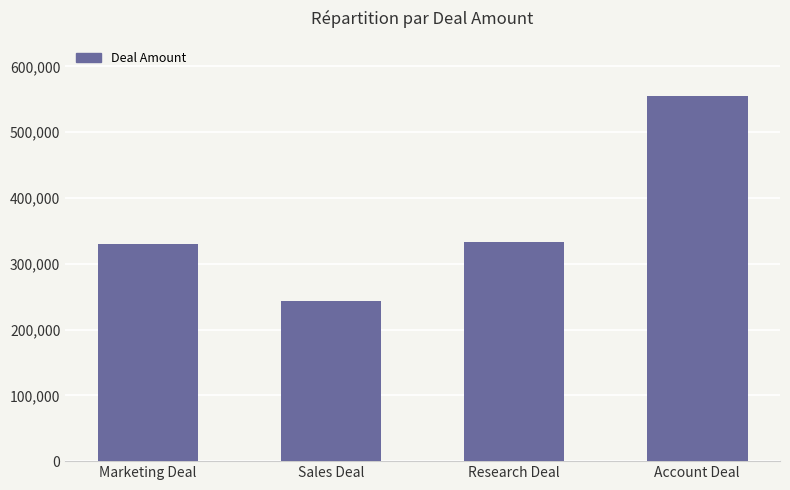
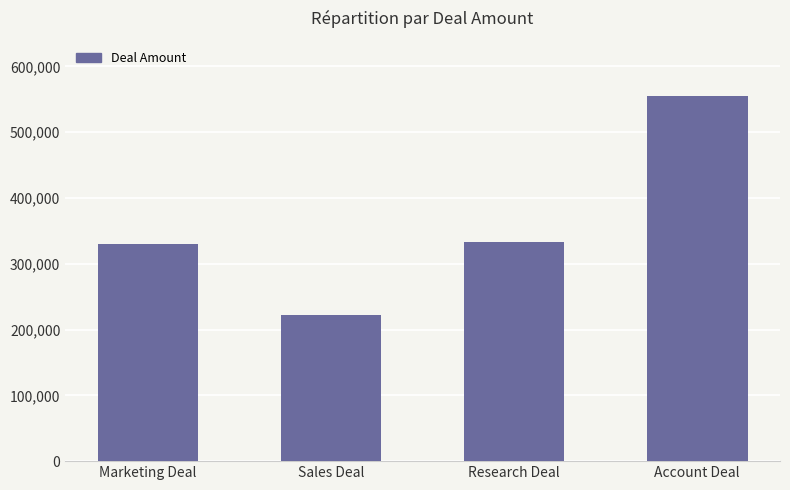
Sales Deal: 240,000 -> 220,000
